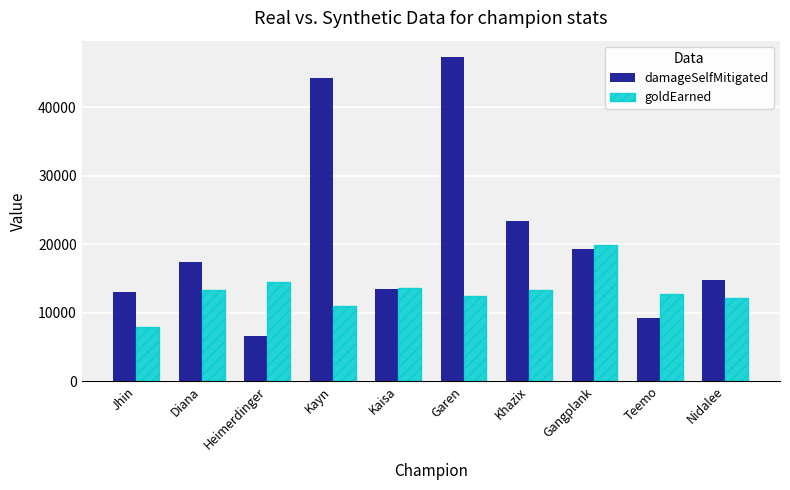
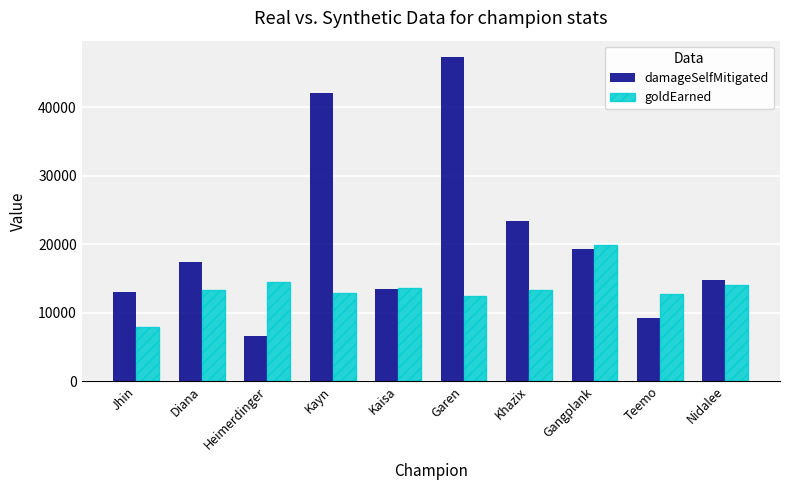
damageSelfMitigated, Kayn: 44000 -> 42000
goldEarned, Kayn: 11000 -> 13000
goldEarned, Nidalee: 12000 -> 14000
